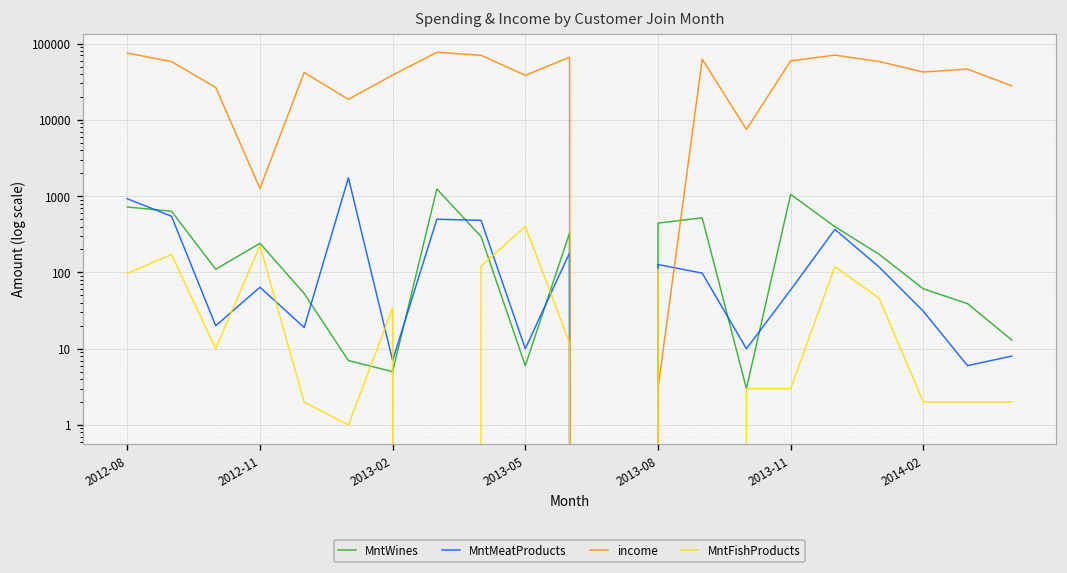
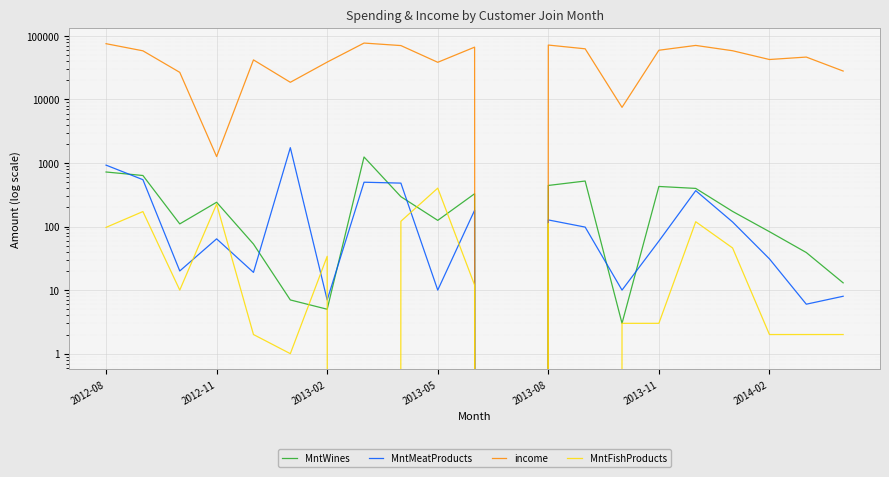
MntWines, 2013-05: 6 -> 130
income, 2013-08: 3 -> 70000
MntWines, 2013-11: 1100 -> 400
MntWines, 2014-02: 60 -> 80
